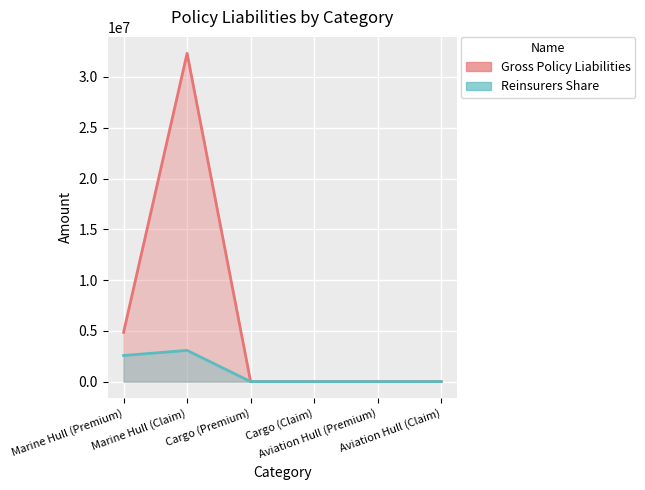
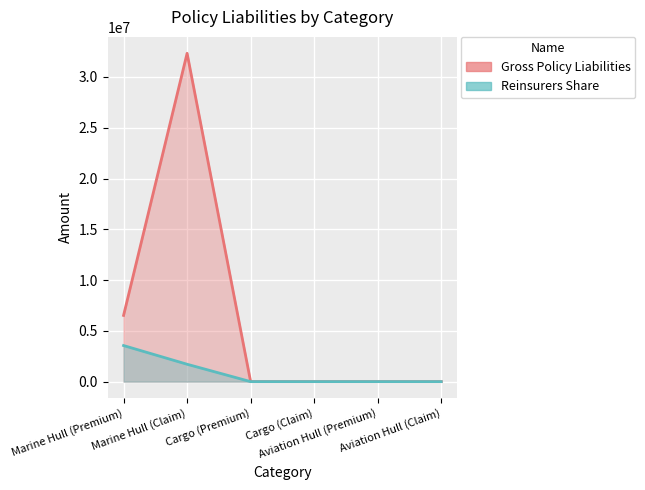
Gross Policy Liabilities, Marine Hull (Premium): 4900000 -> 6500000
Reinsurers Share, Marine Hull (Premium): 2600000 -> 3600000
Reinsurers Share, Marine Hull (Claim): 3100000 -> 1700000
